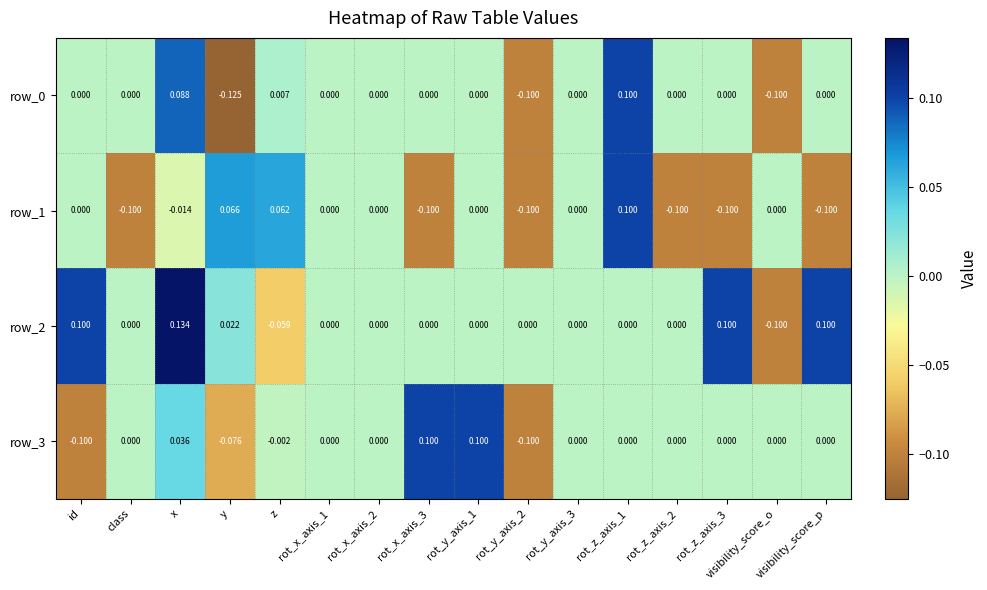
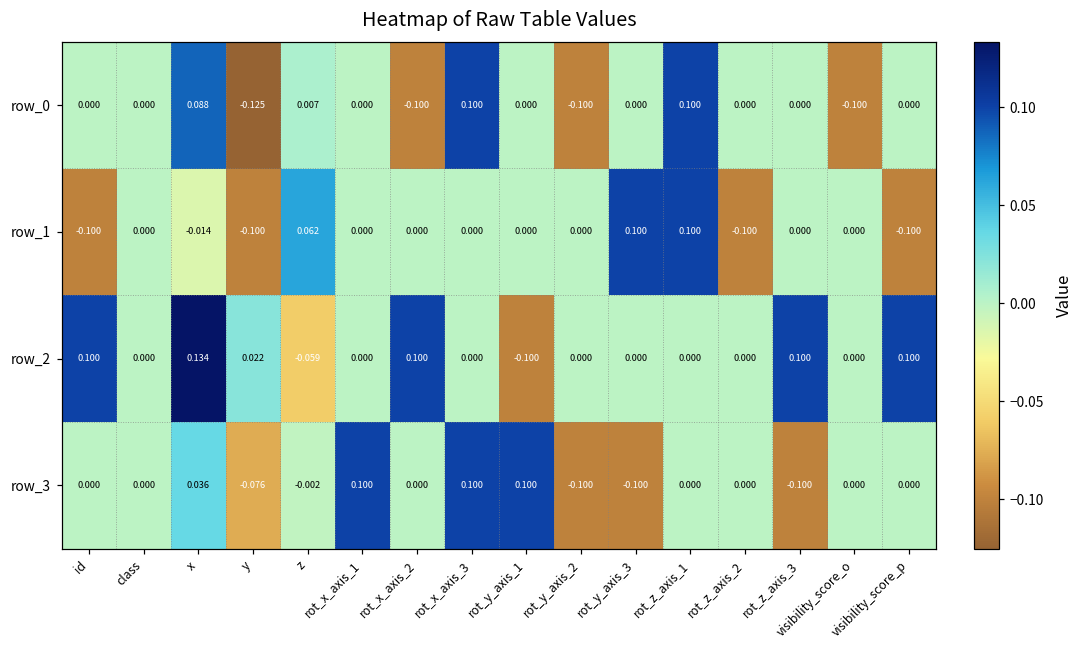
row_0, rot_x_axis_2: 0.000 -> -0.100
row_0, rot_x_axis_3: 0.000 -> 0.100
row_1, id: 0.000 -> -0.100
row_1, class: -0.100 -> 0.000
row_1, y: 0.066 -> -0.100
row_1, rot_x_axis_3: -0.100 -> 0.000
row_1, rot_y_axis_2: -0.100 -> 0.000
row_1, rot_y_axis_3: 0.000 -> 0.100
row_1, rot_z_axis_3: -0.100 -> 0.000
row_2, rot_x_axis_2: 0.000 -> 0.100
row_2, rot_y_axis_1: 0.000 -> -0.100
row_2, visibility_score_o: -0.100 -> 0.000
row_3, id: -0.100 -> 0.000
row_3, rot_x_axis_1: 0.000 -> 0.100
row_3, rot_y_axis_3: 0.000 -> -0.100
row_3, rot_z_axis_3: 0.000 -> -0.100
